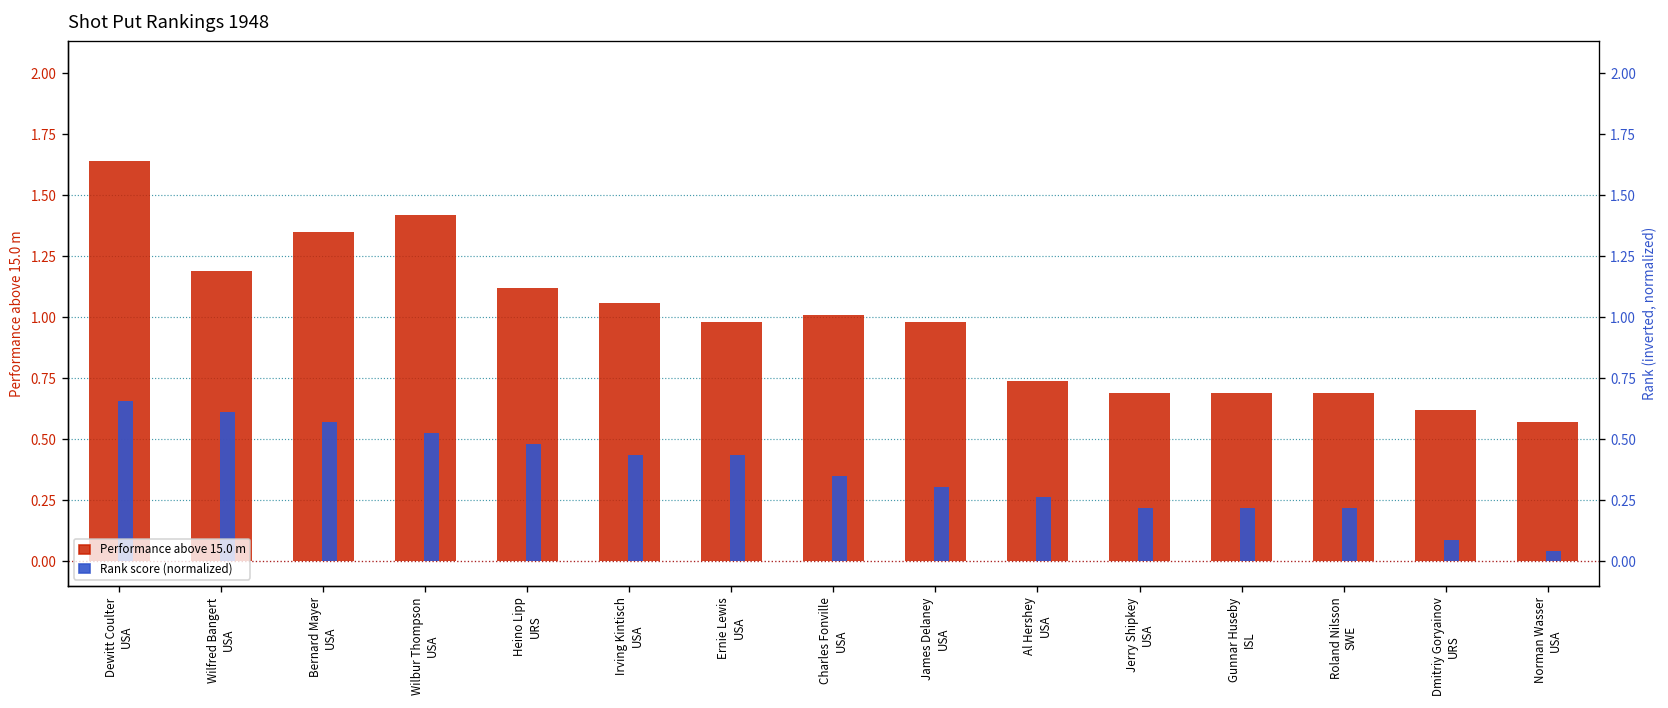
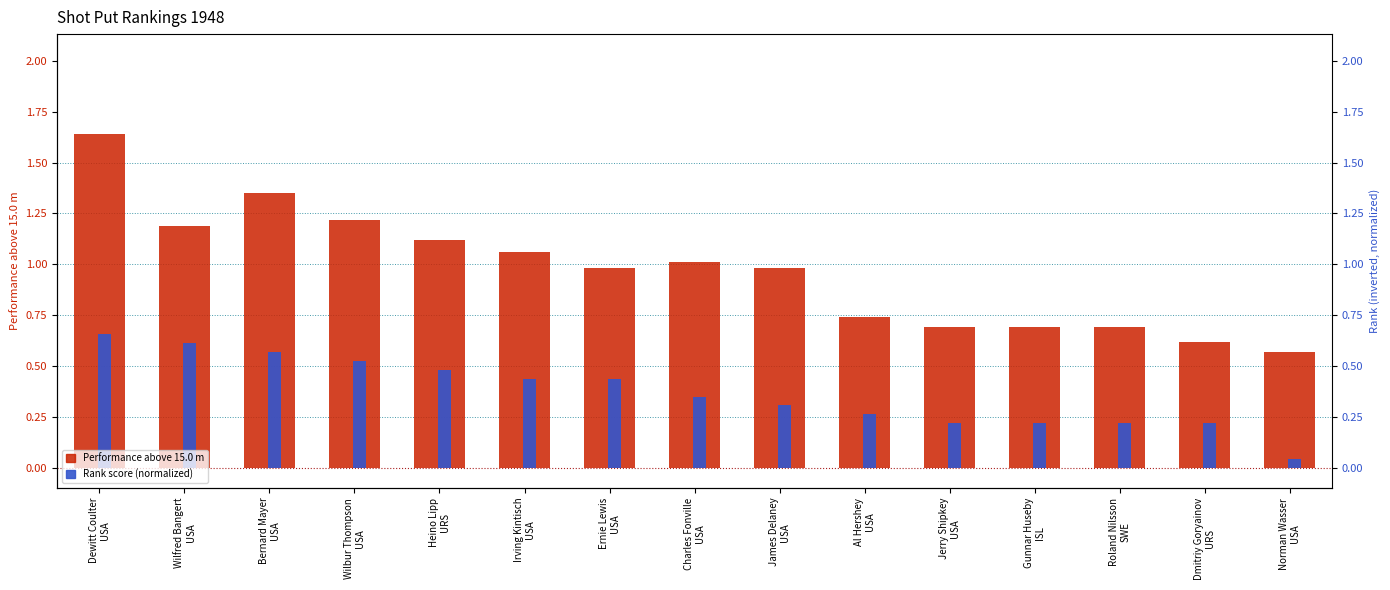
Performance above 15.0 m, Wilbur Thompson USA: 1.42 -> 1.22
Rank score (normalized), Dmitriy Goryainov URS: 0.09 -> 0.22
